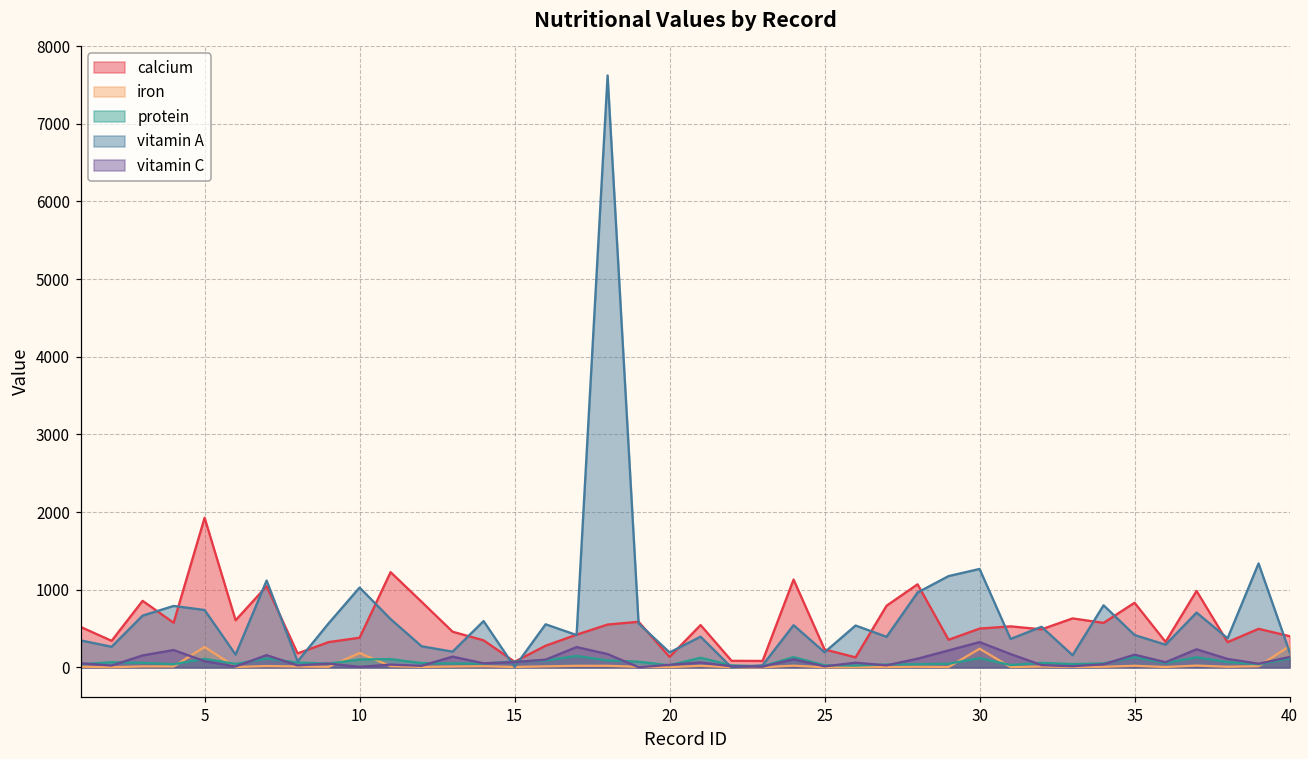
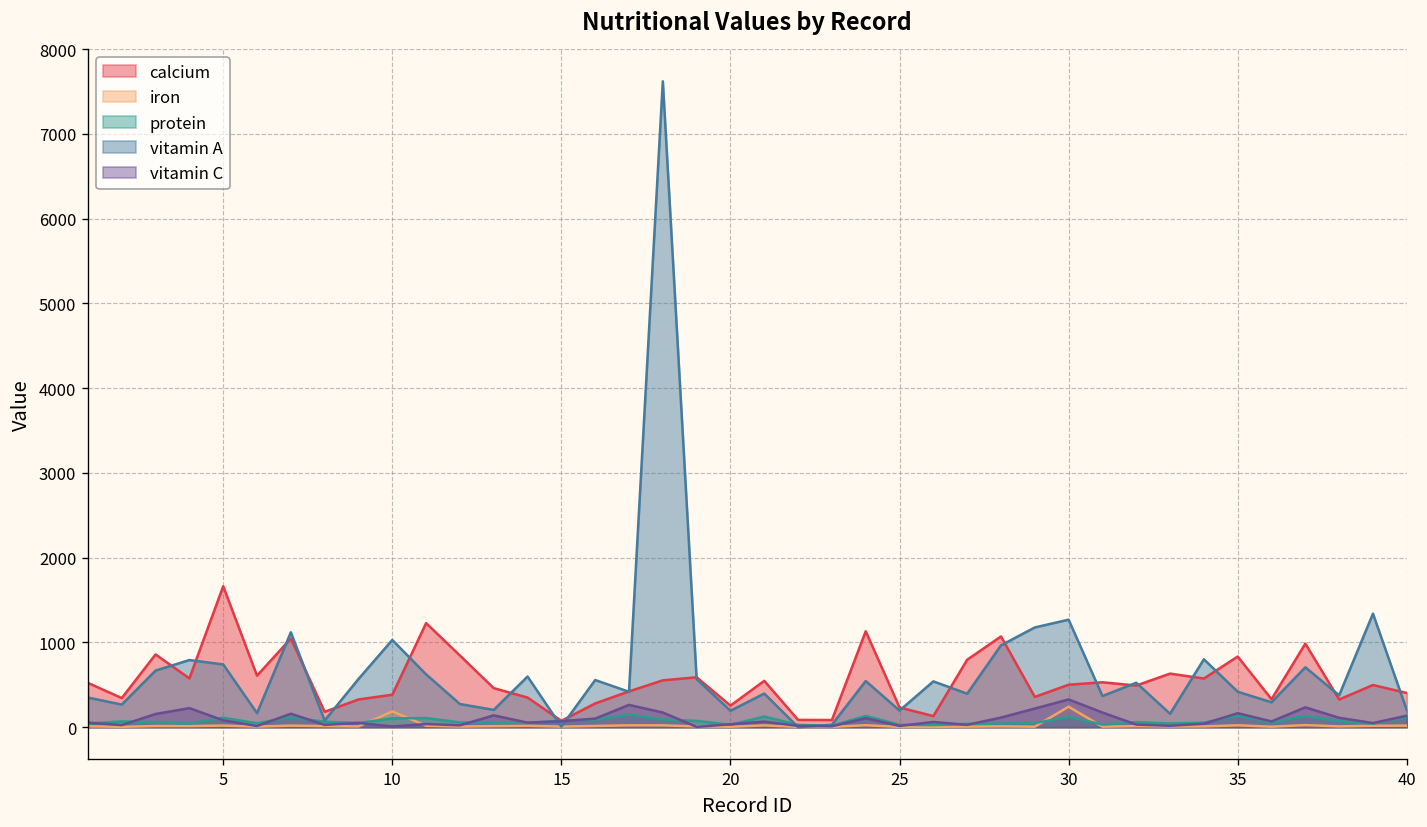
calcium, 5: 1900 -> 1700
iron, 5: 300 -> 0
calcium, 20: 100 -> 300
iron, 40: 300 -> 0
